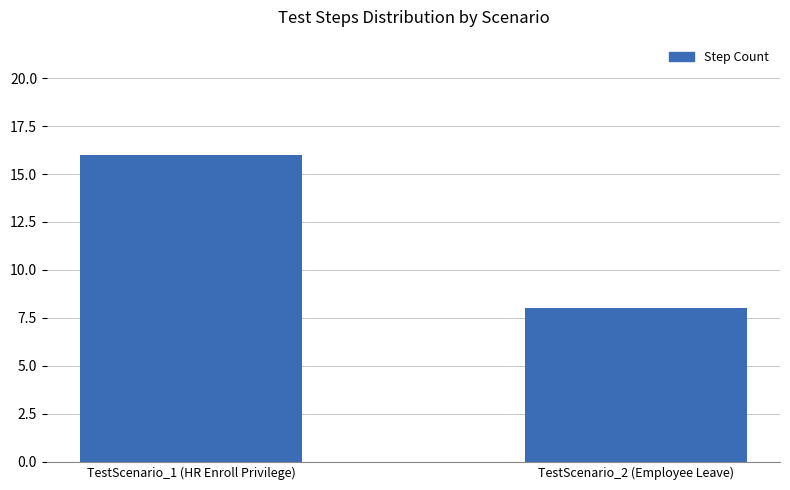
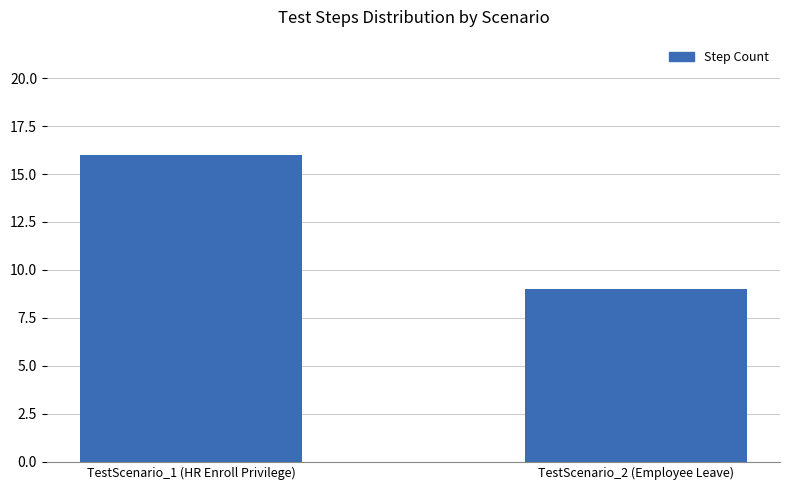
TestScenario_2 (Employee Leave): 8 -> 9
